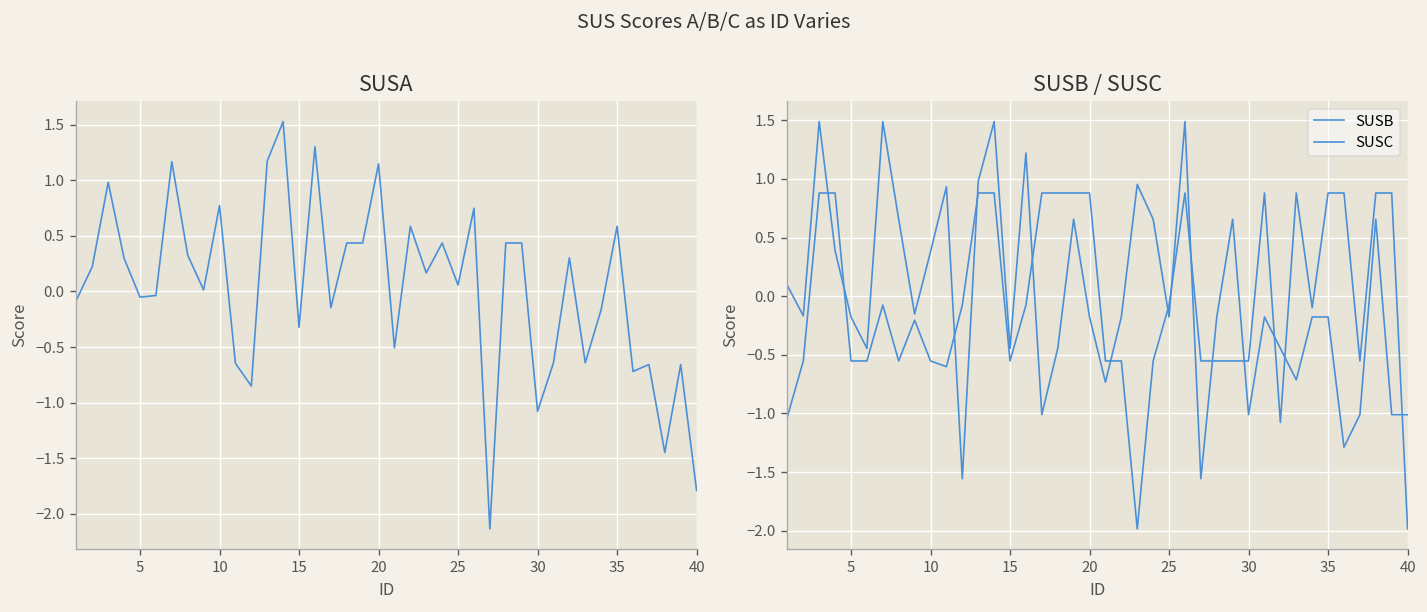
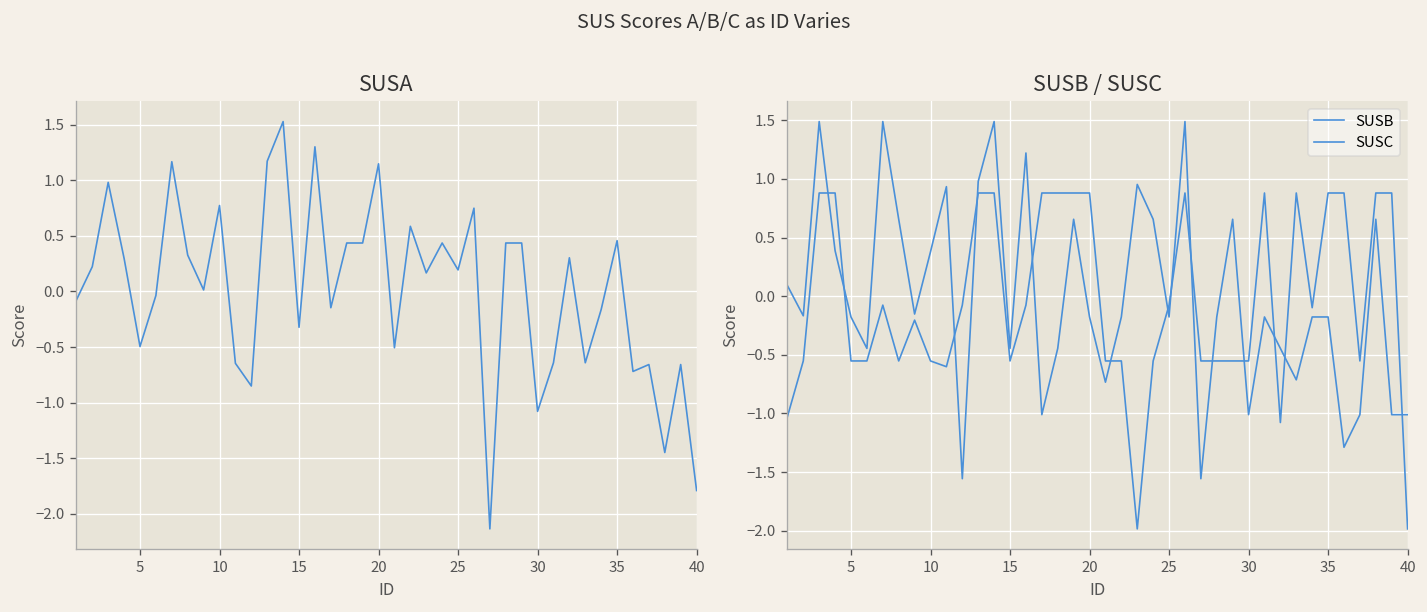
SUSA, 5: -0.1 -> -0.5
SUSA, 25: 0.1 -> 0.2
SUSA, 35: 0.6 -> 0.5
